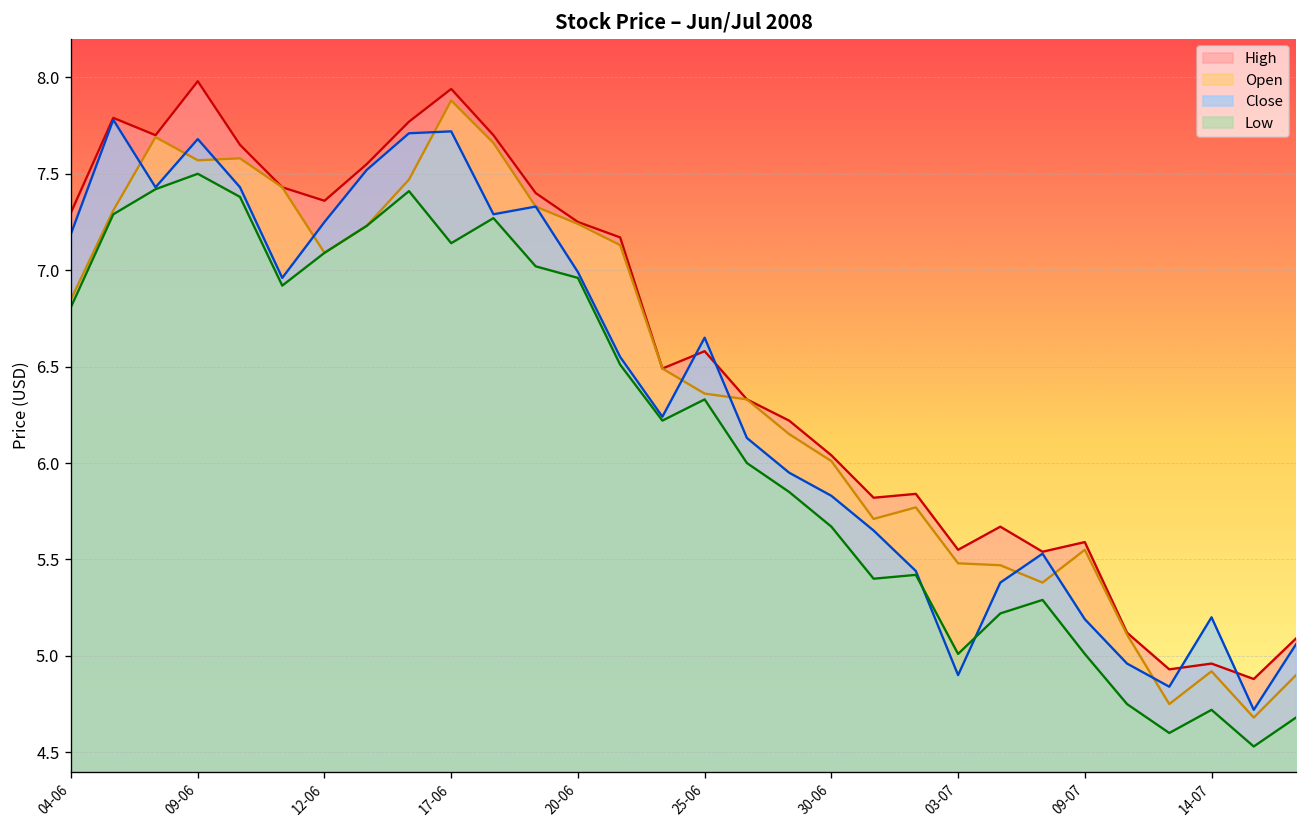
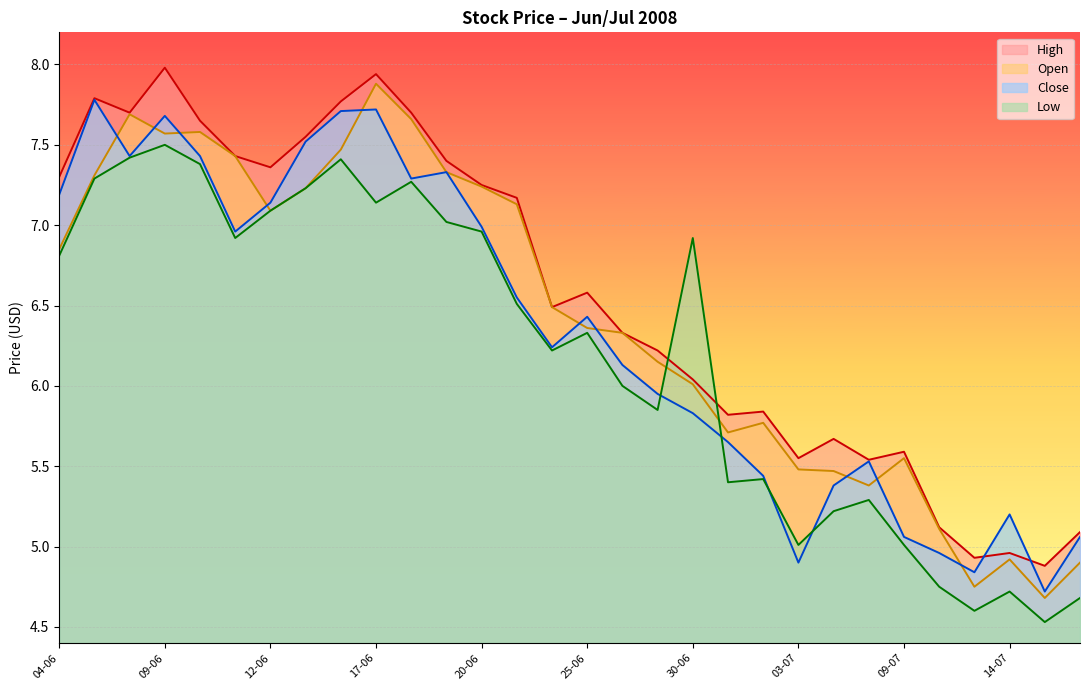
Close, 12-06: 7.25 -> 7.14
Close, 25-06: 6.65 -> 6.43
Low, 30-06: 5.67 -> 6.92
Close, 09-07: 5.19 -> 5.06
